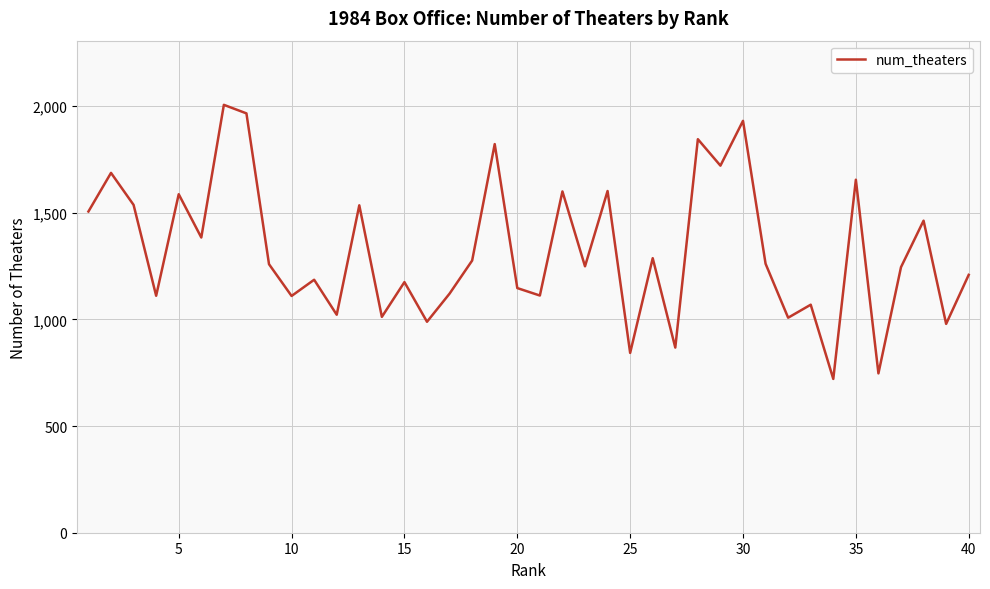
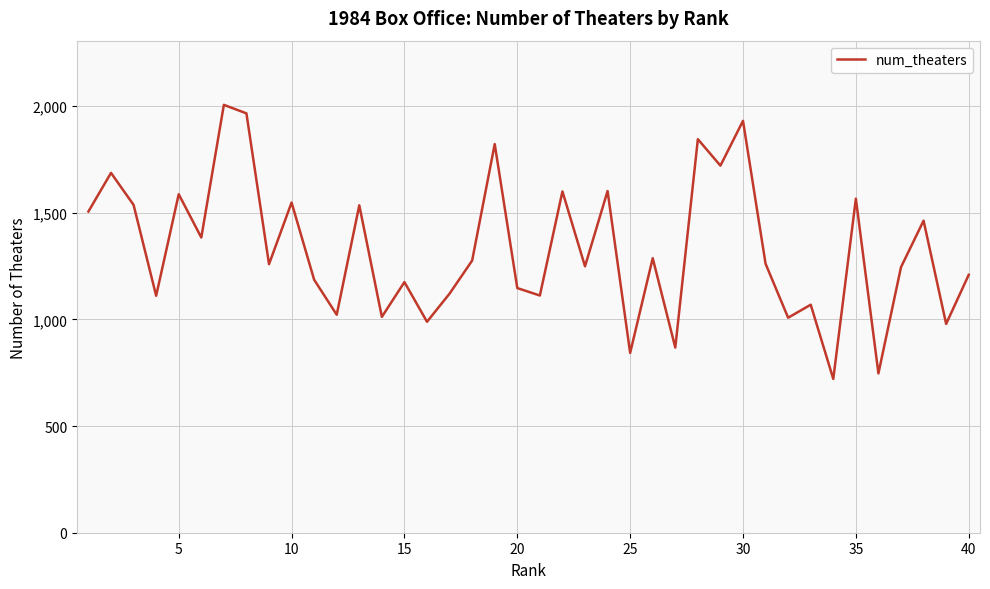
10: 1,110 -> 1,550
35: 1,660 -> 1,570
